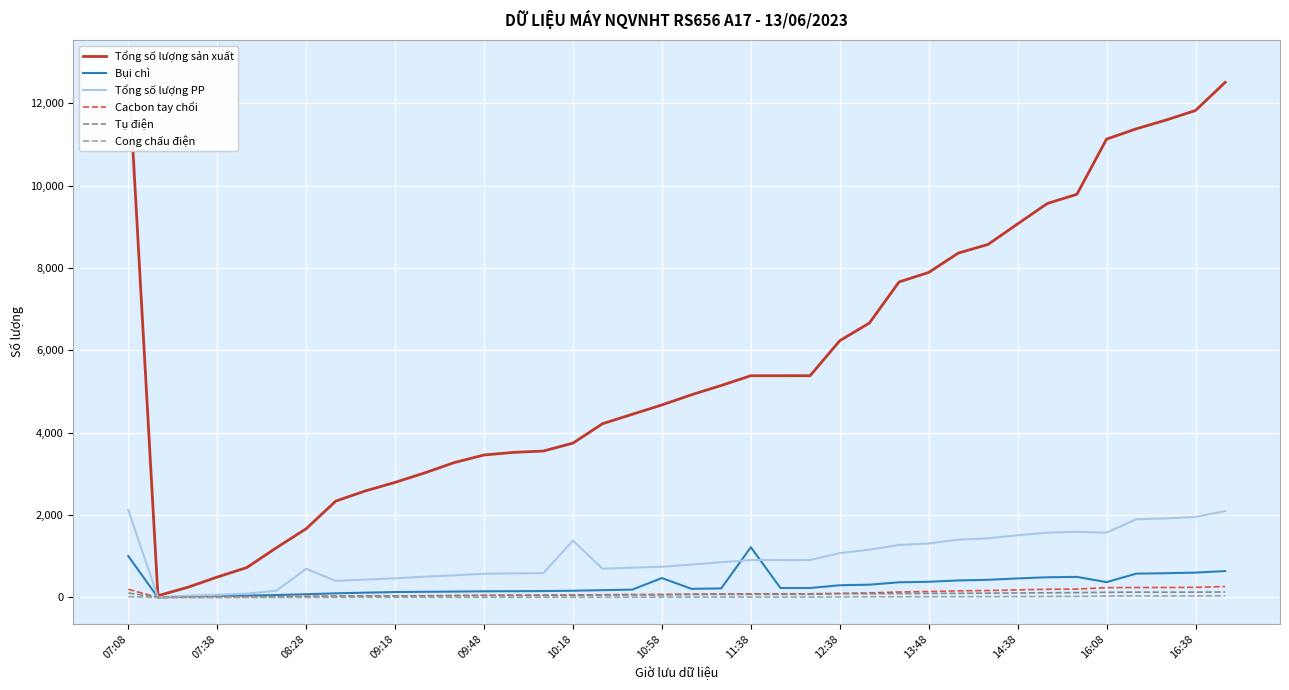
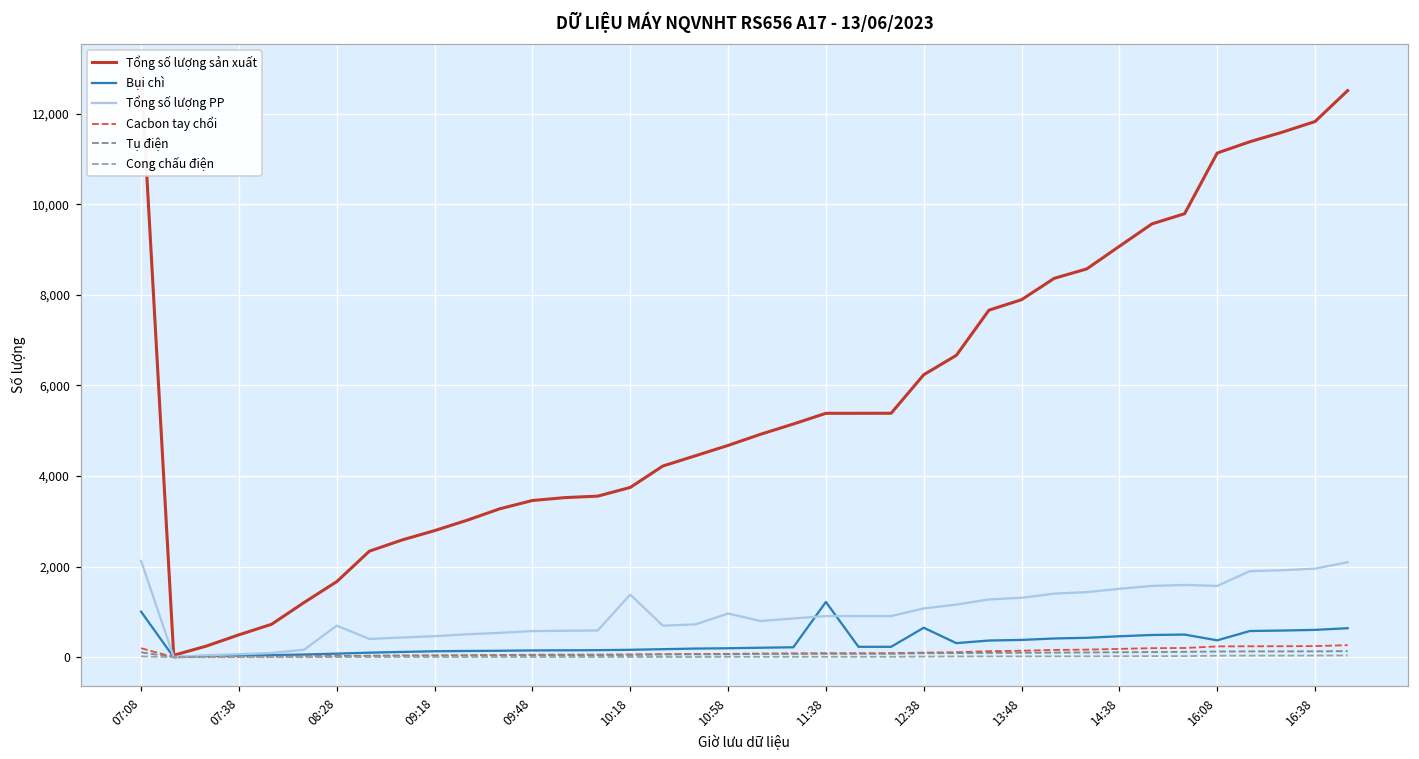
Bụi chì, 10:58: 500 -> 200
Tổng số lượng PP, 10:58: 700 -> 1,000
Bụi chì, 12:38: 300 -> 700
